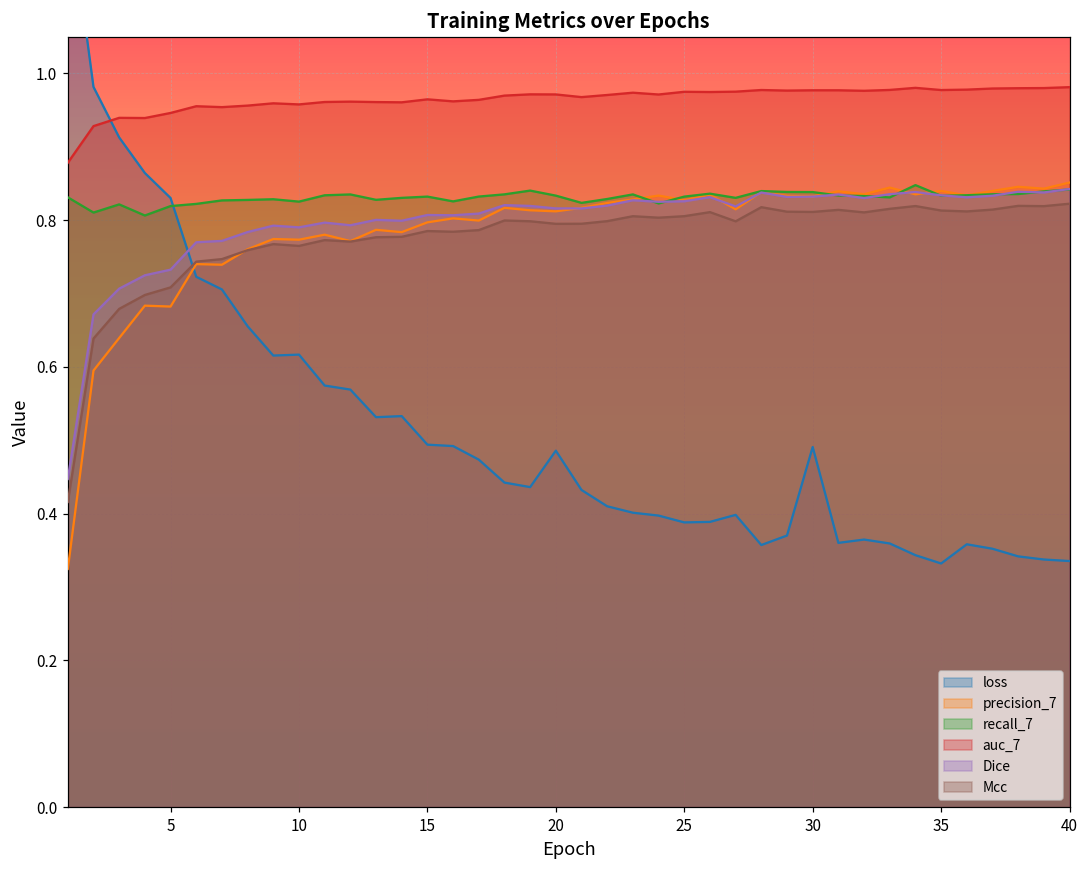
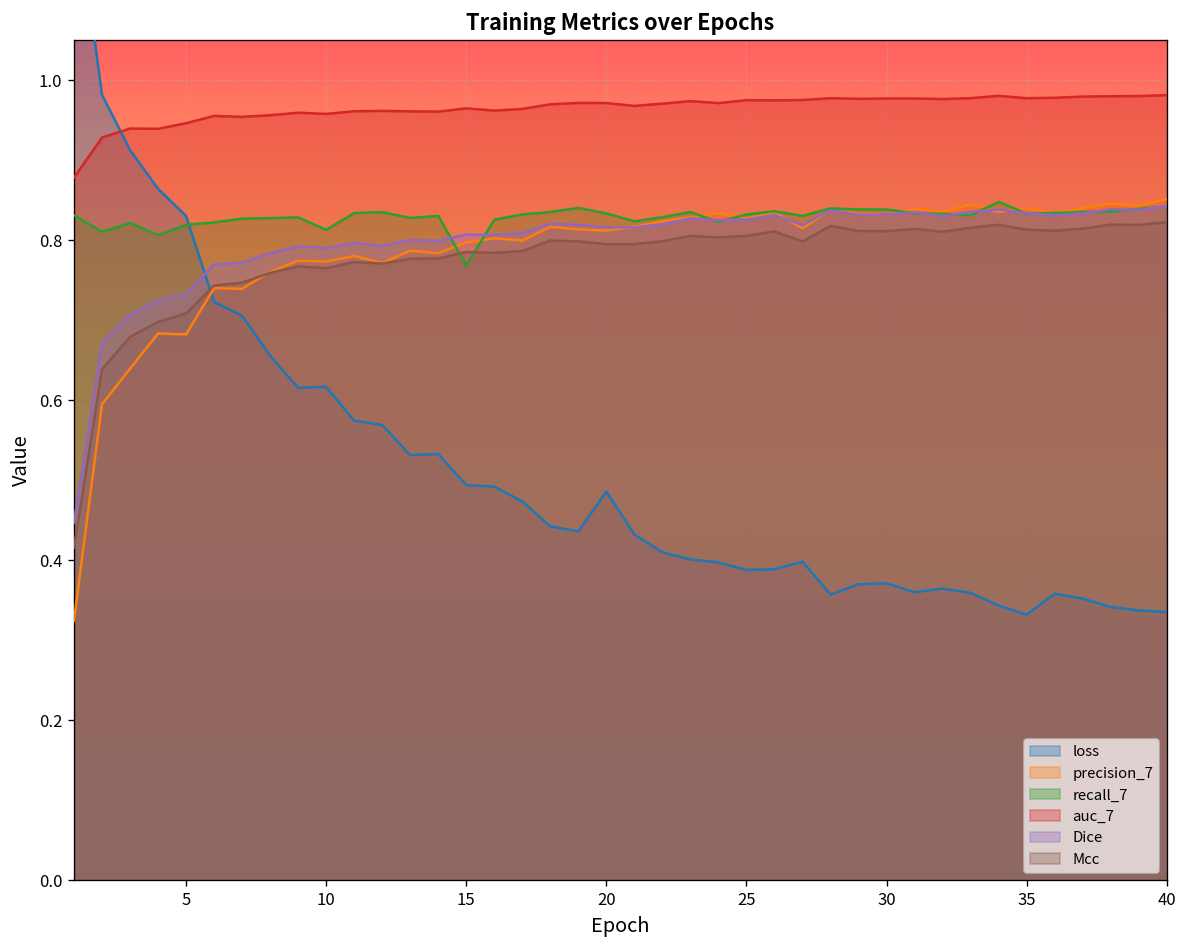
recall_7, 10: 0.83 -> 0.81
recall_7, 15: 0.83 -> 0.77
loss, 30: 0.49 -> 0.37
